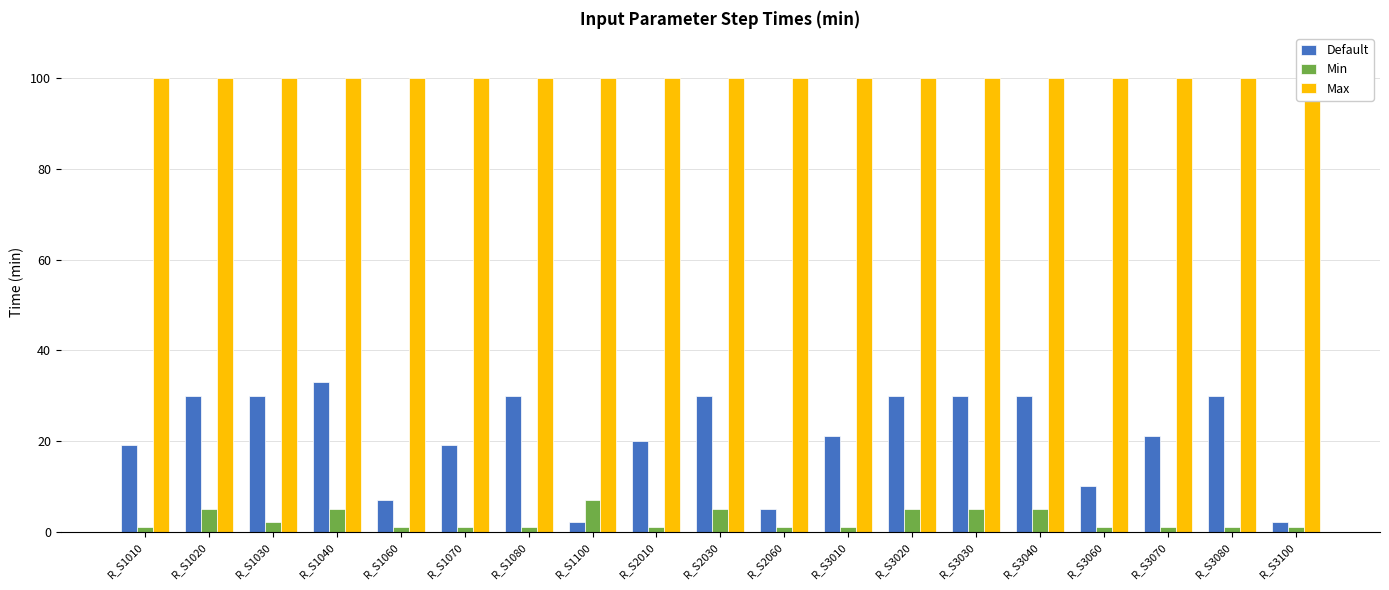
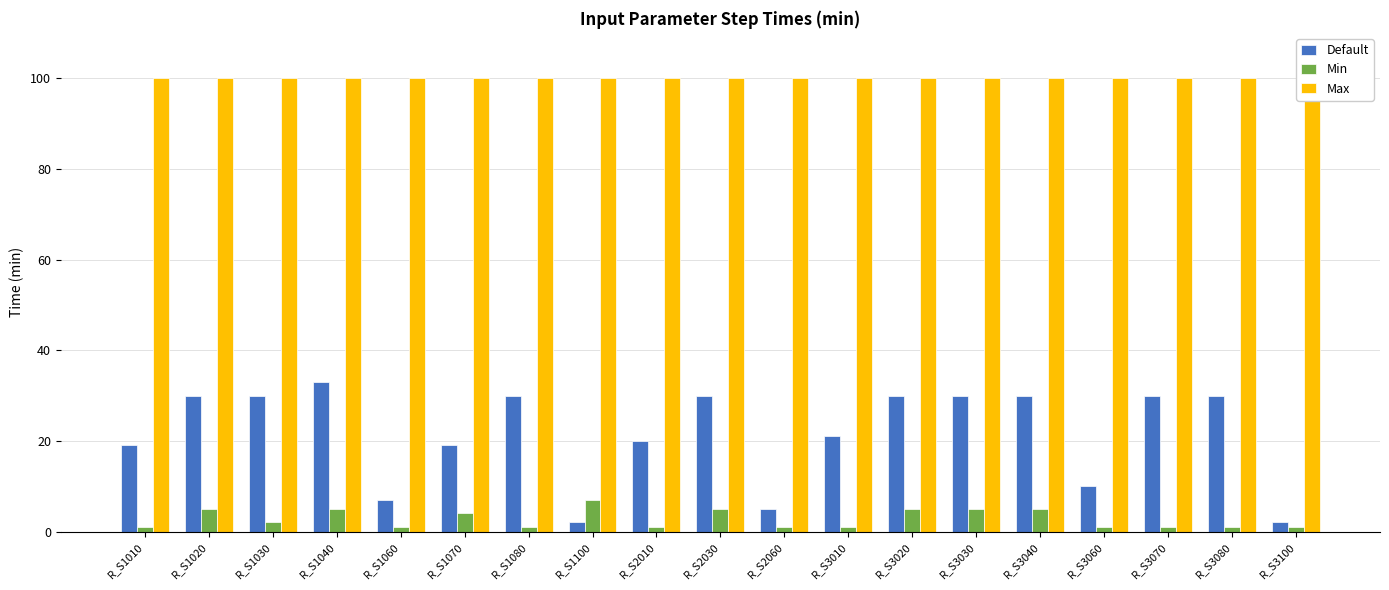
Min, R_S1070: 1 -> 4
Default, R_S3070: 21 -> 30
